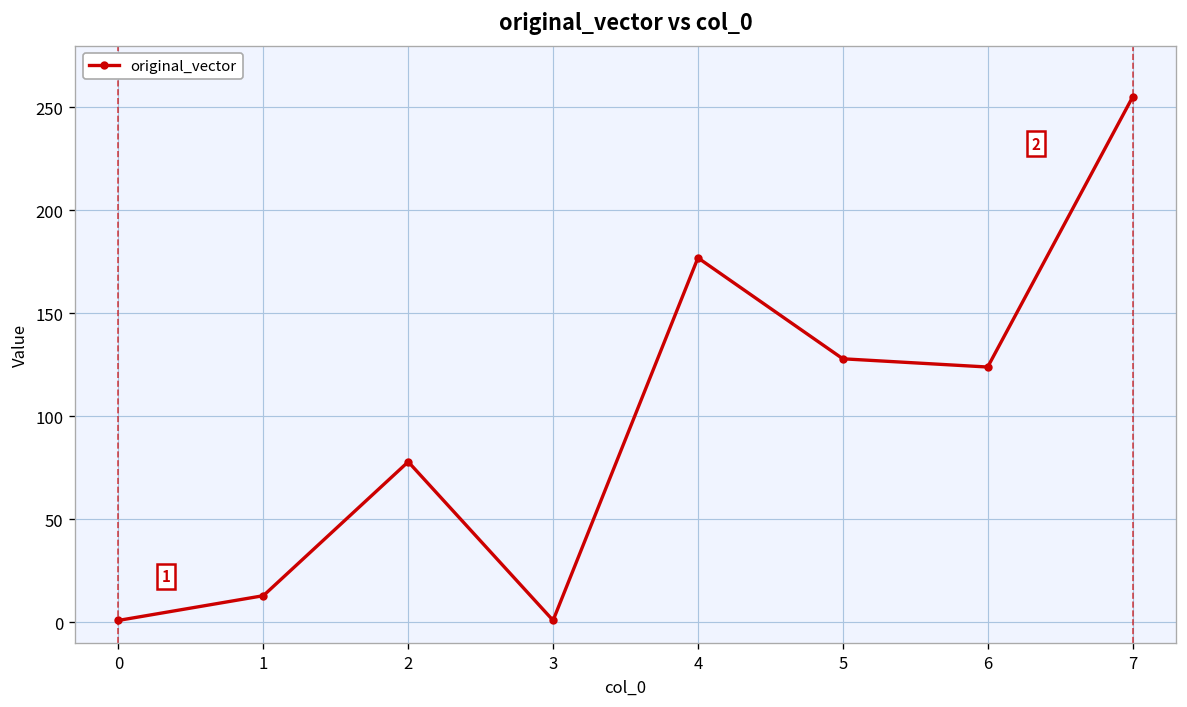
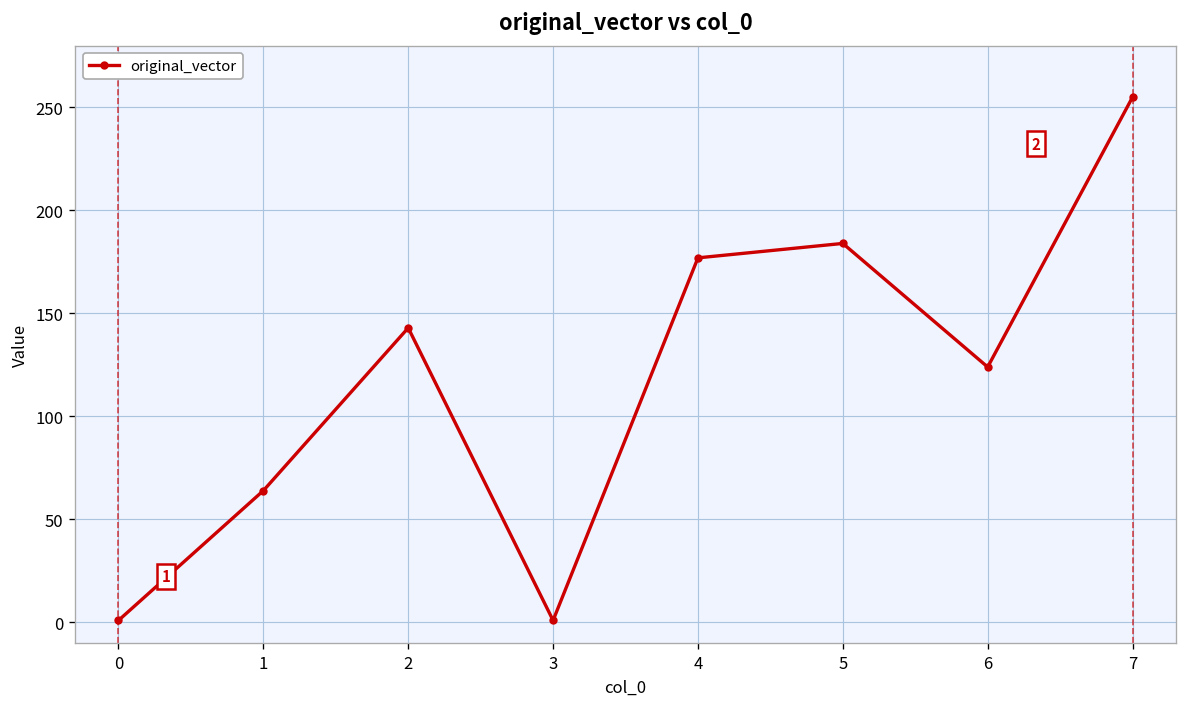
1: 13 -> 64
2: 78 -> 143
5: 128 -> 184
